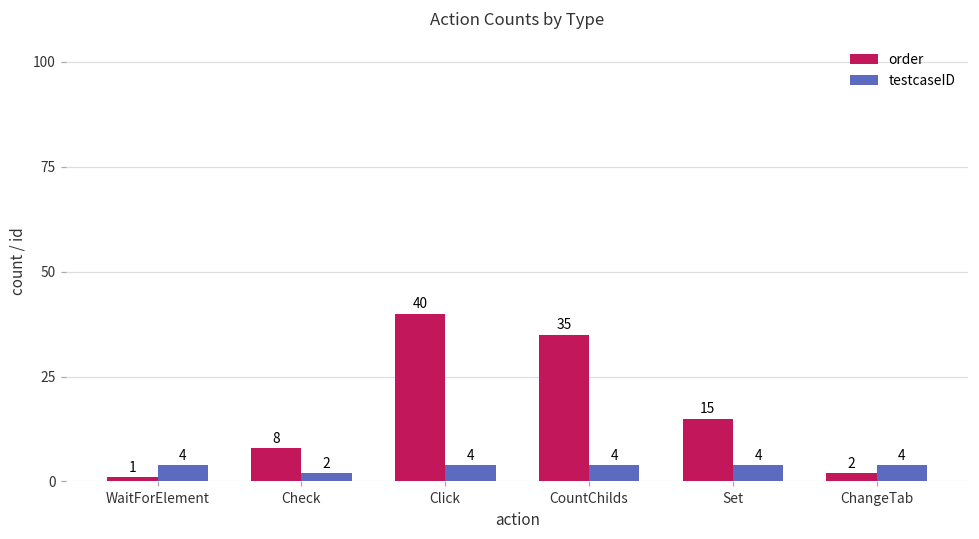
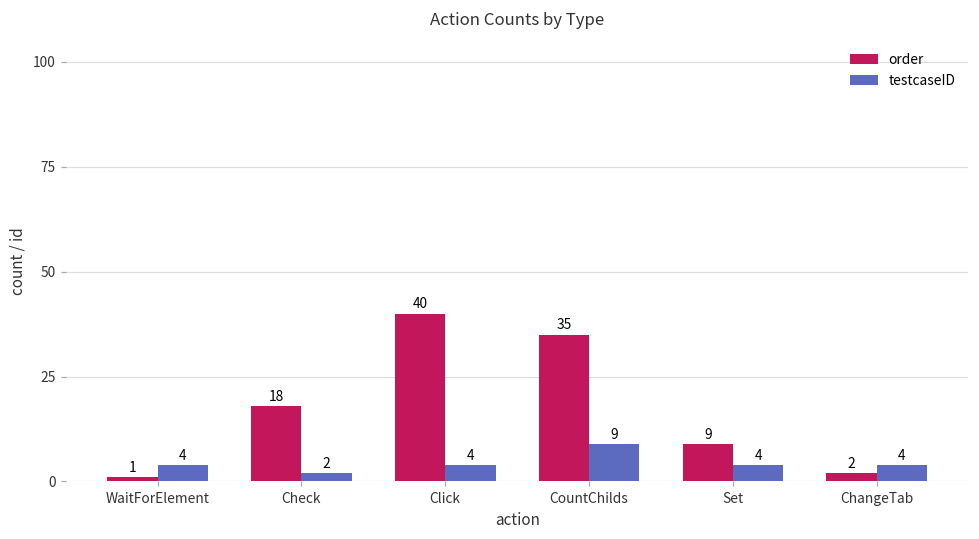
order, Check: 8 -> 18
testcaseID, CountChilds: 4 -> 9
order, Set: 15 -> 9
